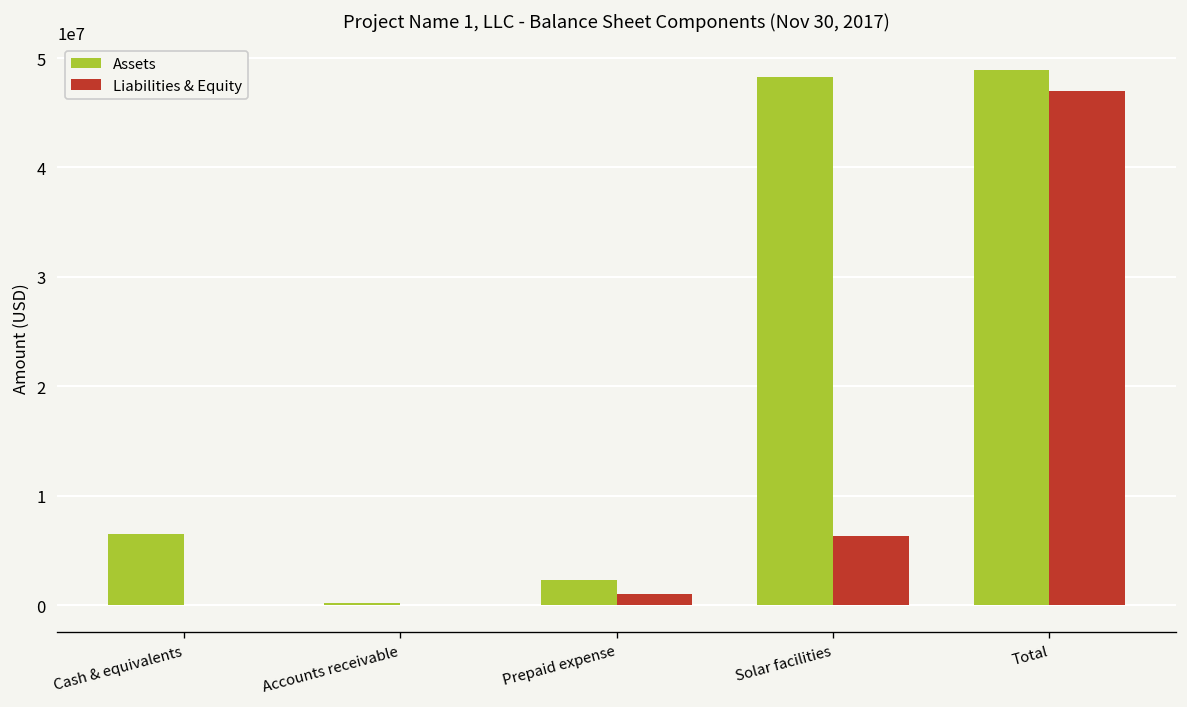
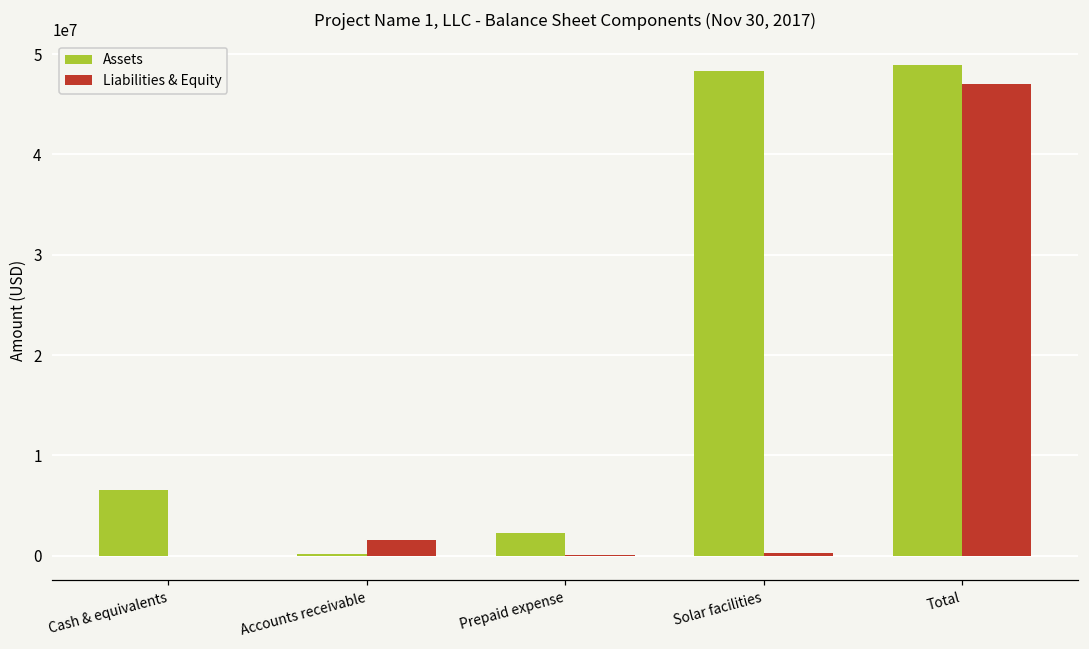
Liabilities & Equity, Accounts receivable: 0 -> 2000000
Liabilities & Equity, Prepaid expense: 1000000 -> 0
Liabilities & Equity, Solar facilities: 6000000 -> 0
